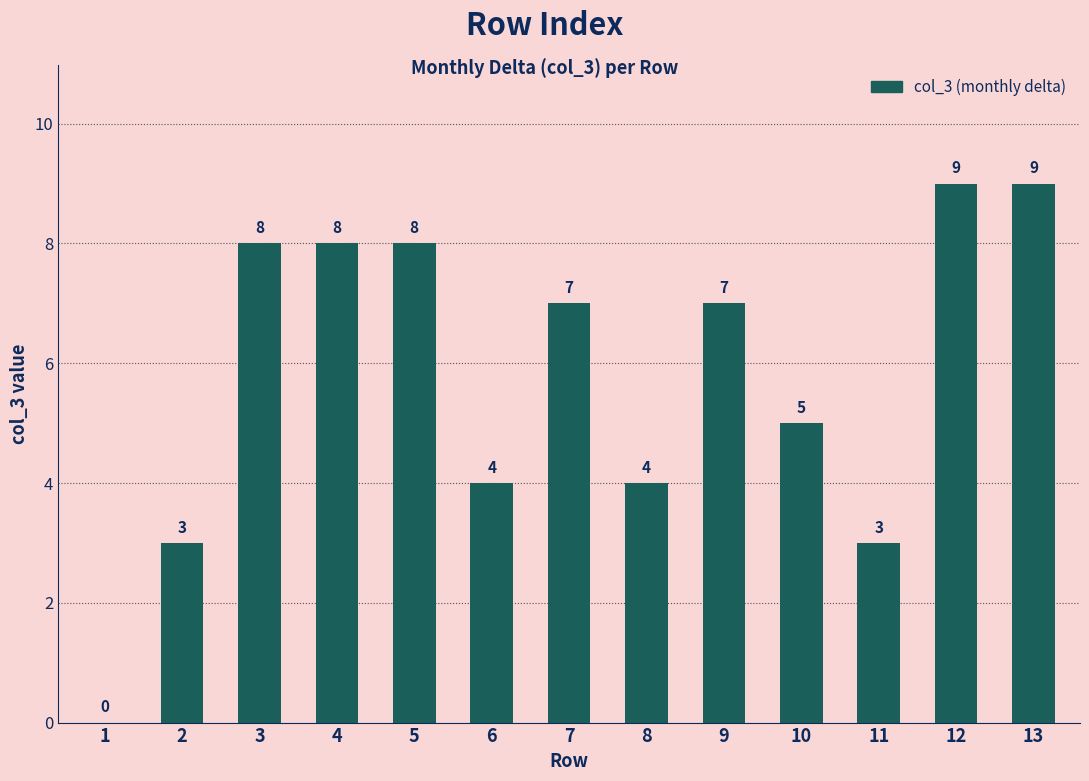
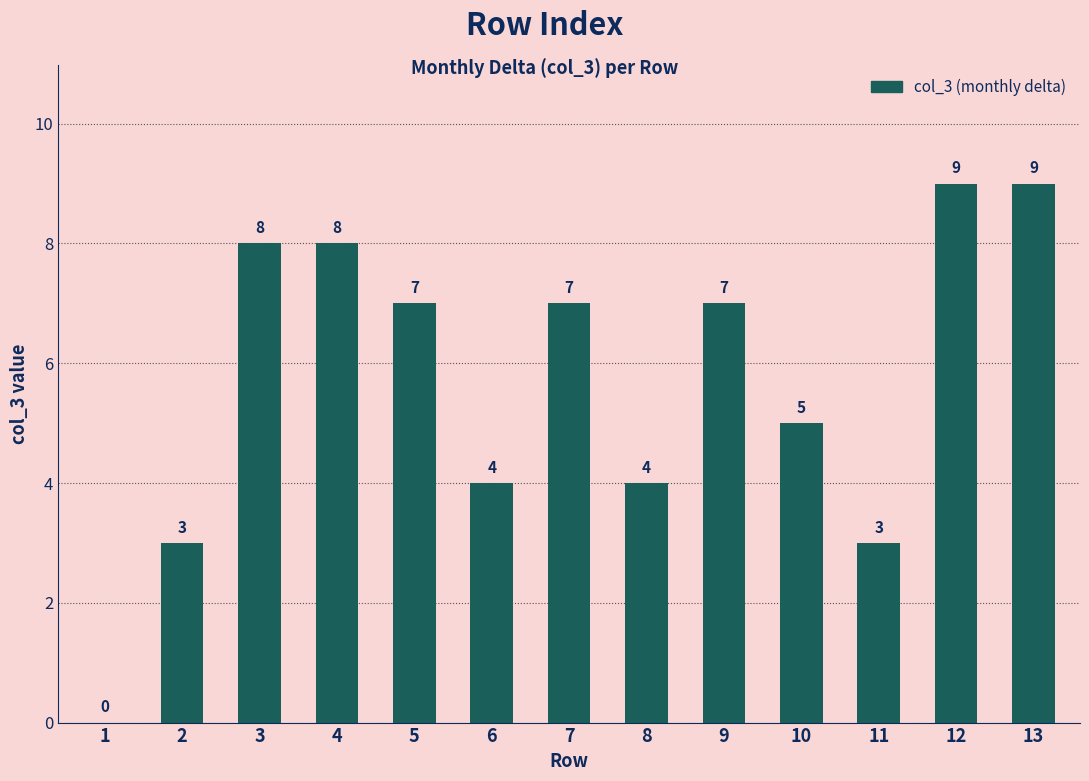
5: 8 -> 7
